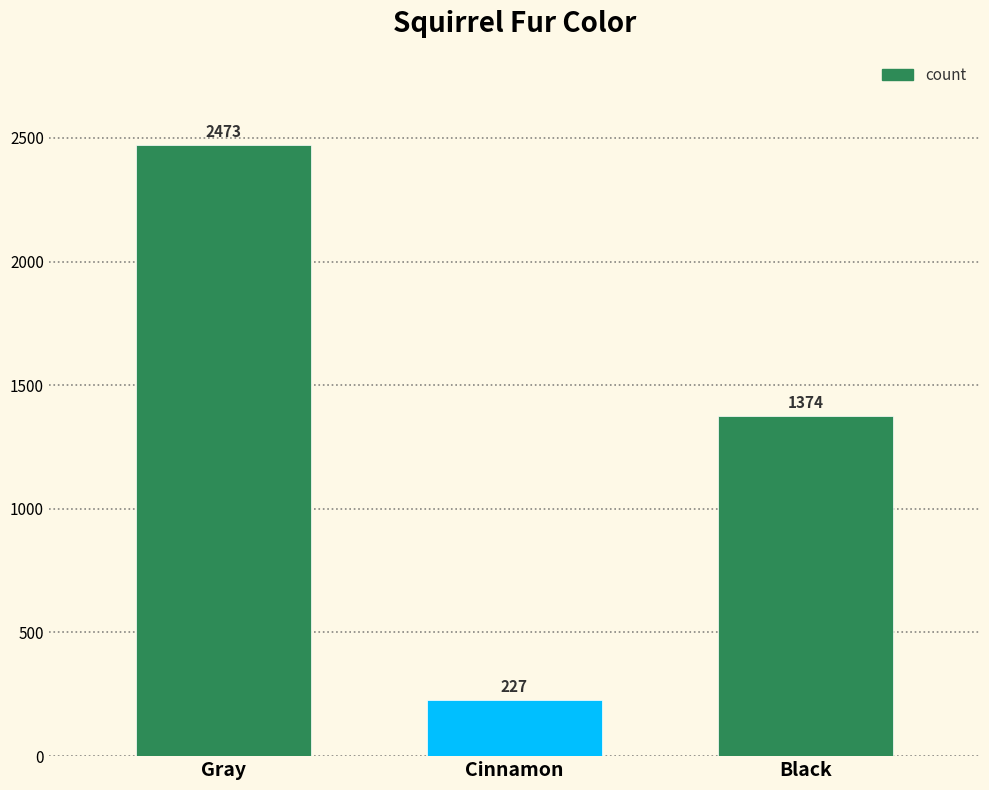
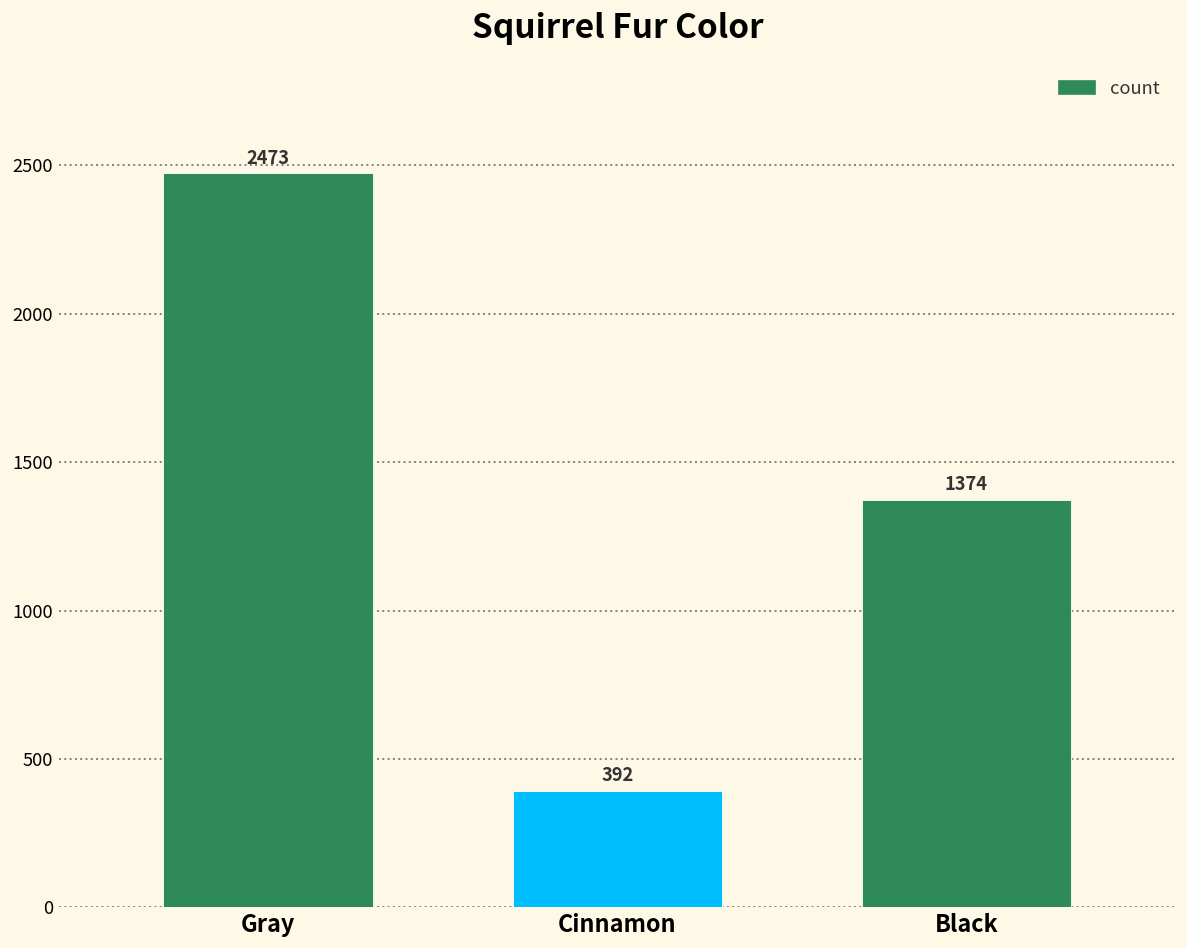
Cinnamon: 227 -> 392
